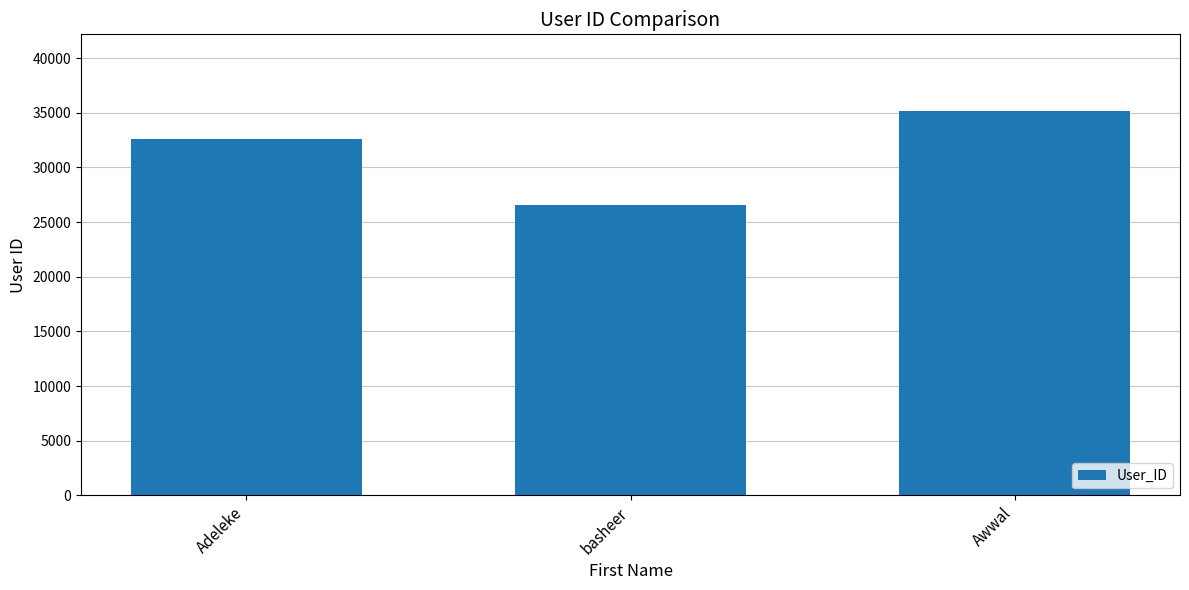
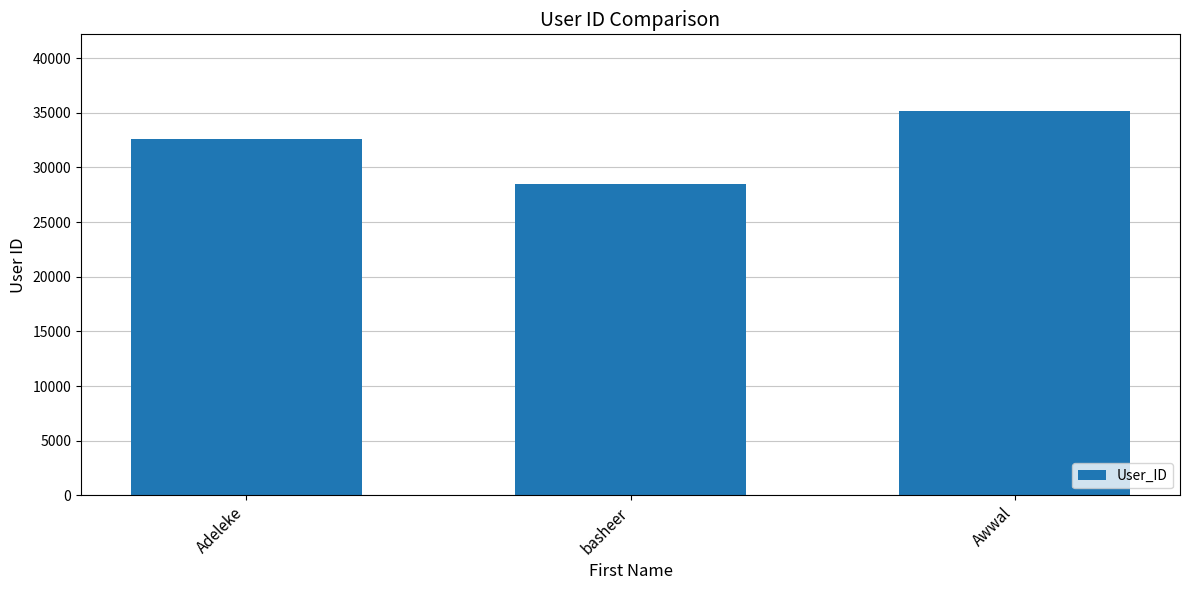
basheer: 26500 -> 28500
